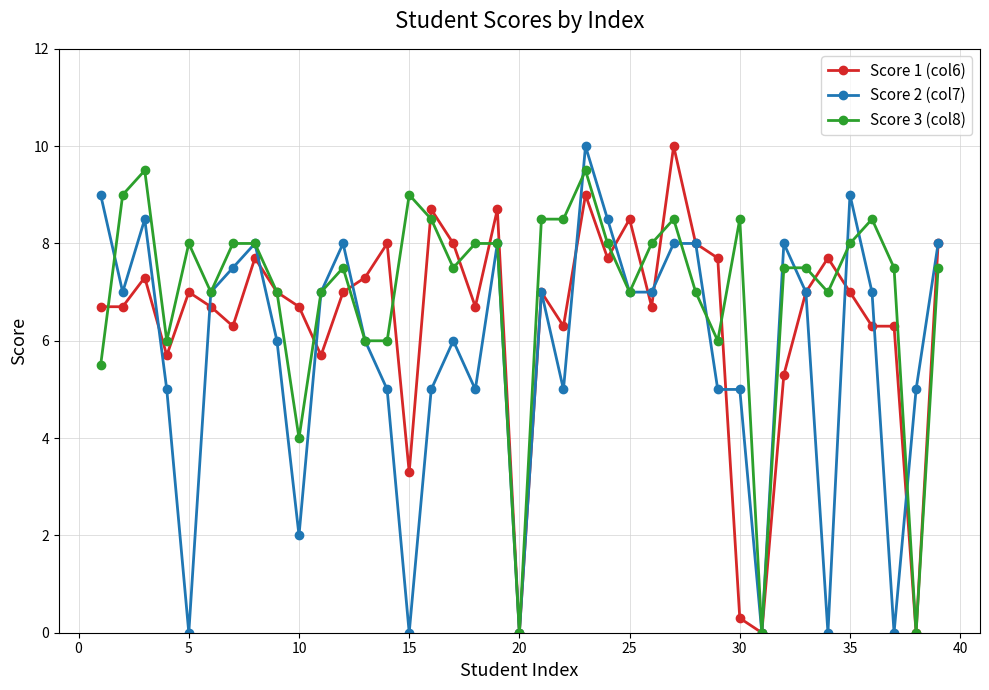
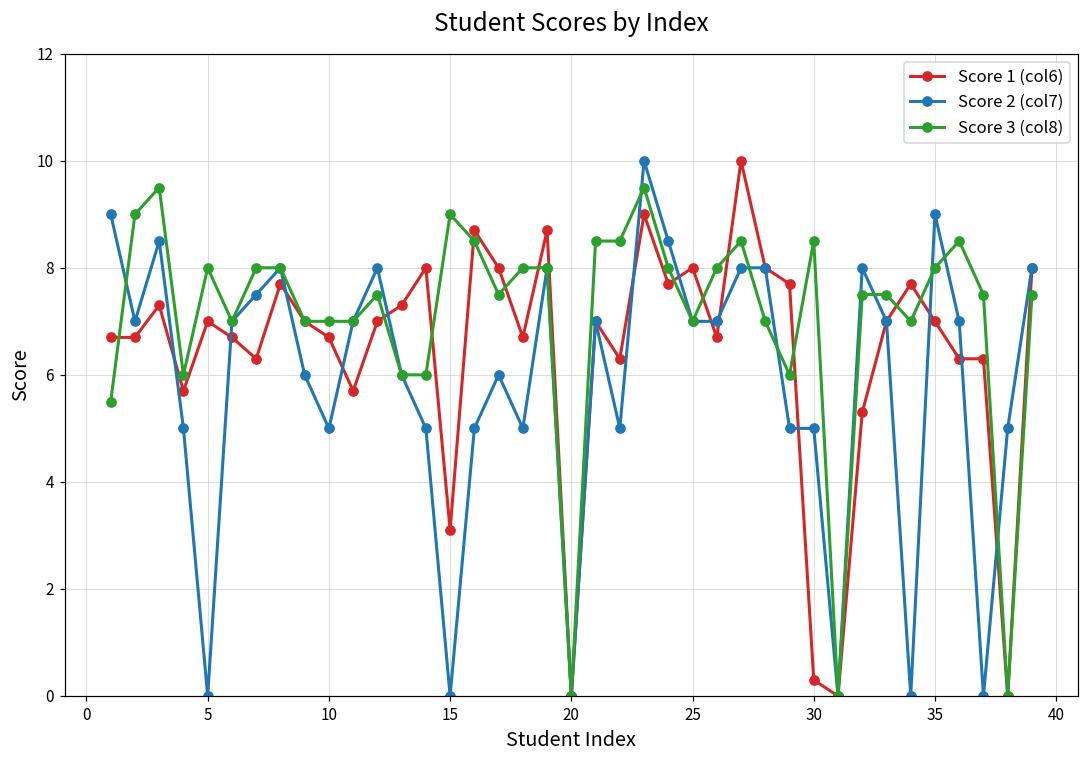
Score 2 (col7), 10: 2 -> 5
Score 3 (col8), 10: 4 -> 7
Score 1 (col6), 15: 3.3 -> 3.1
Score 1 (col6), 25: 8.5 -> 8.0
